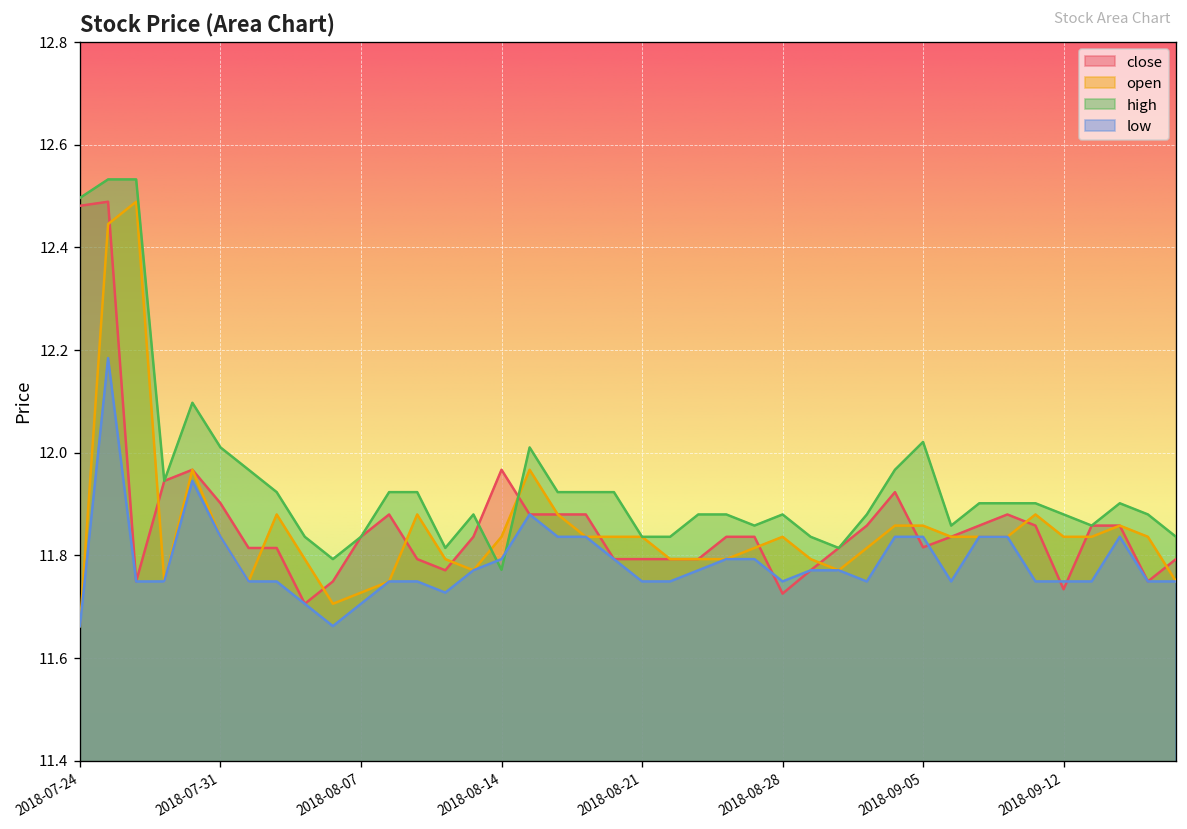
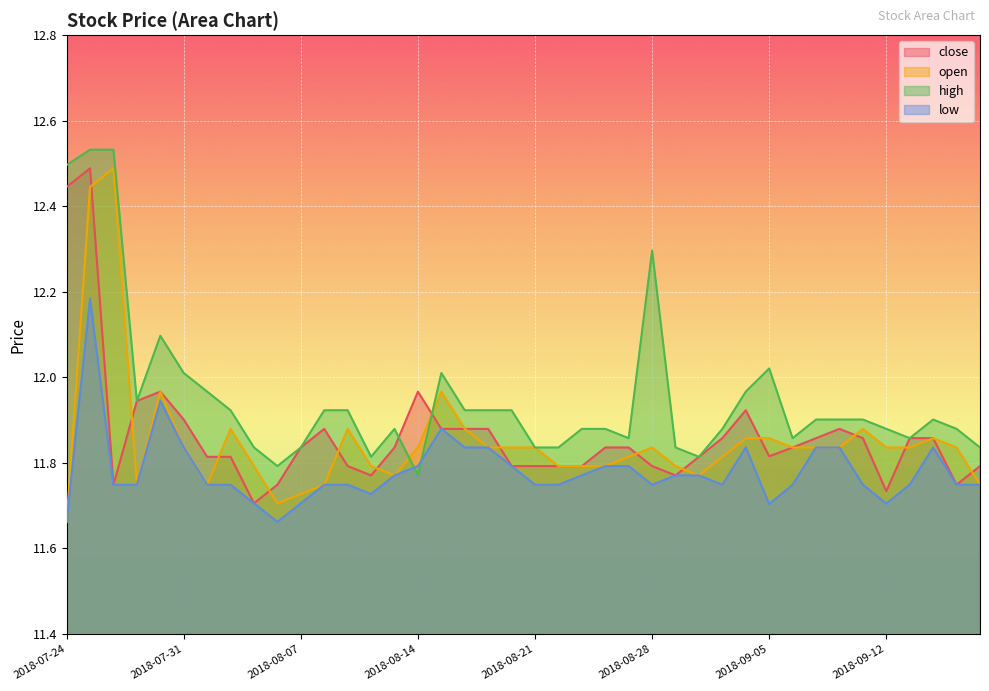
close, 2018-07-24: 12.48 -> 12.45
close, 2018-08-28: 11.73 -> 11.79
high, 2018-08-28: 11.88 -> 12.30
low, 2018-09-05: 11.84 -> 11.70
low, 2018-09-12: 11.75 -> 11.71
